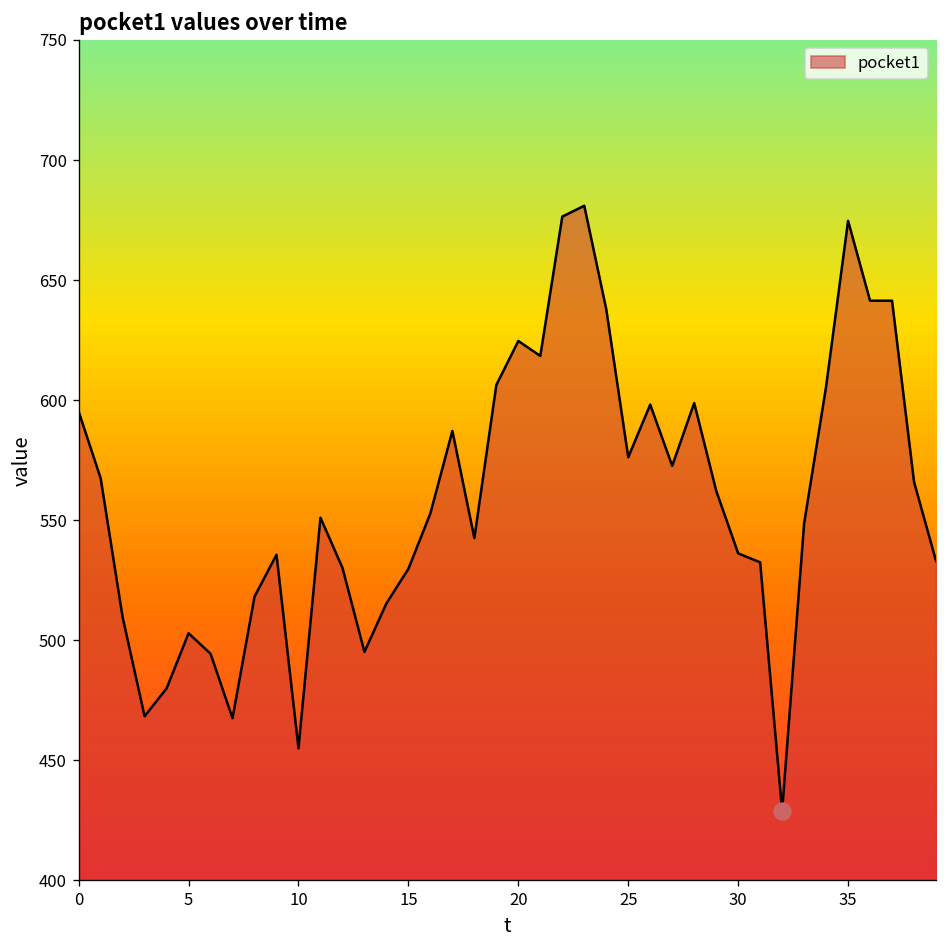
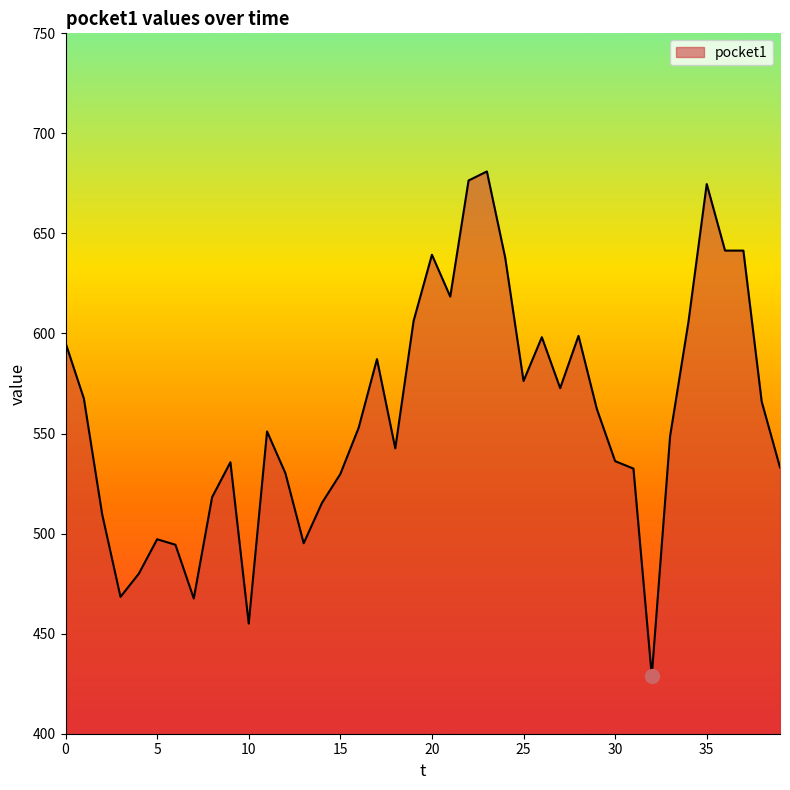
pocket1, 5: 503 -> 497
pocket1, 20: 625 -> 639
